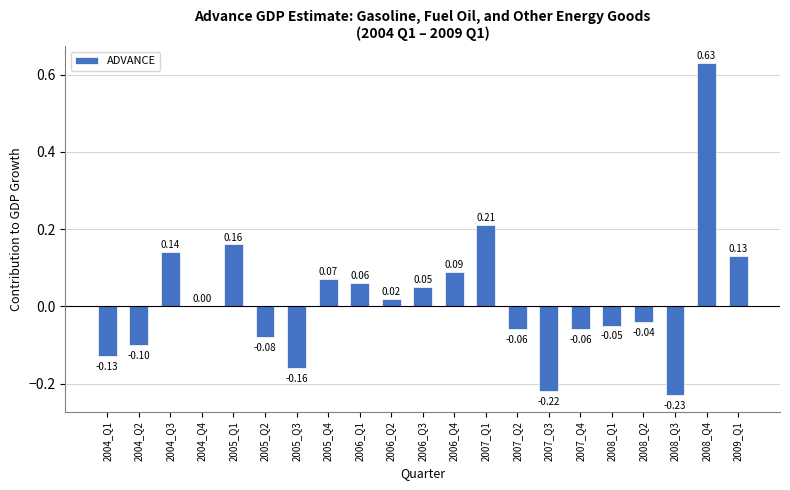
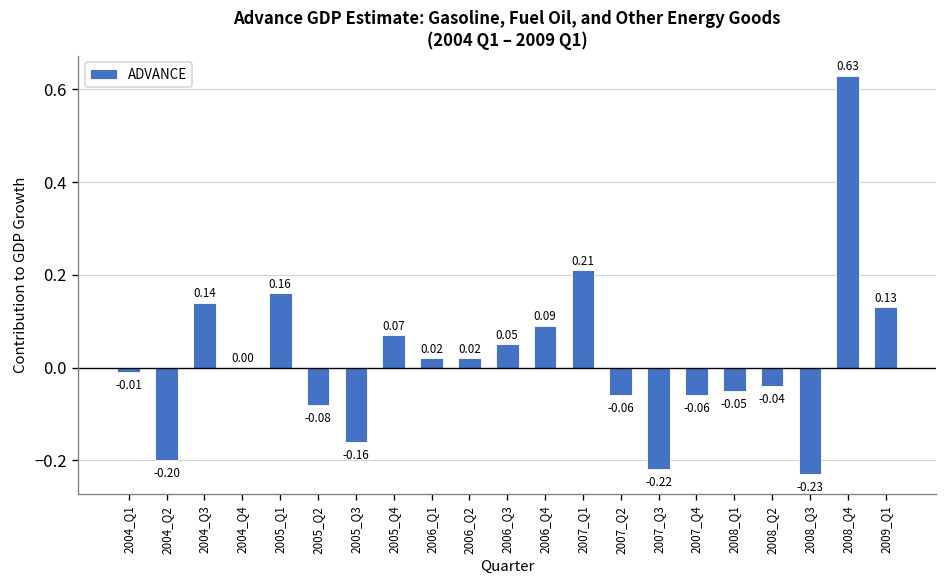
2004_Q1: -0.13 -> -0.01
2004_Q2: -0.10 -> -0.20
2006_Q1: 0.06 -> 0.02
